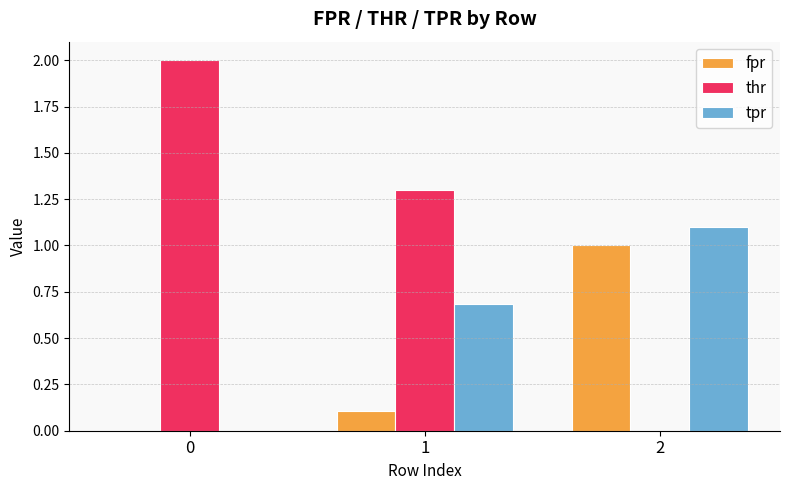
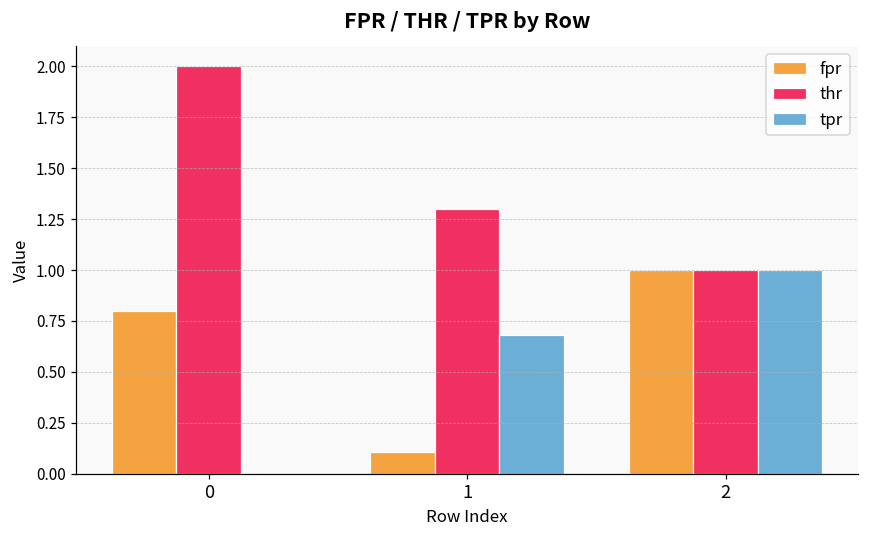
fpr, 0: 0.0 -> 0.8
thr, 2: 0 -> 1
tpr, 2: 1.1 -> 1.0
